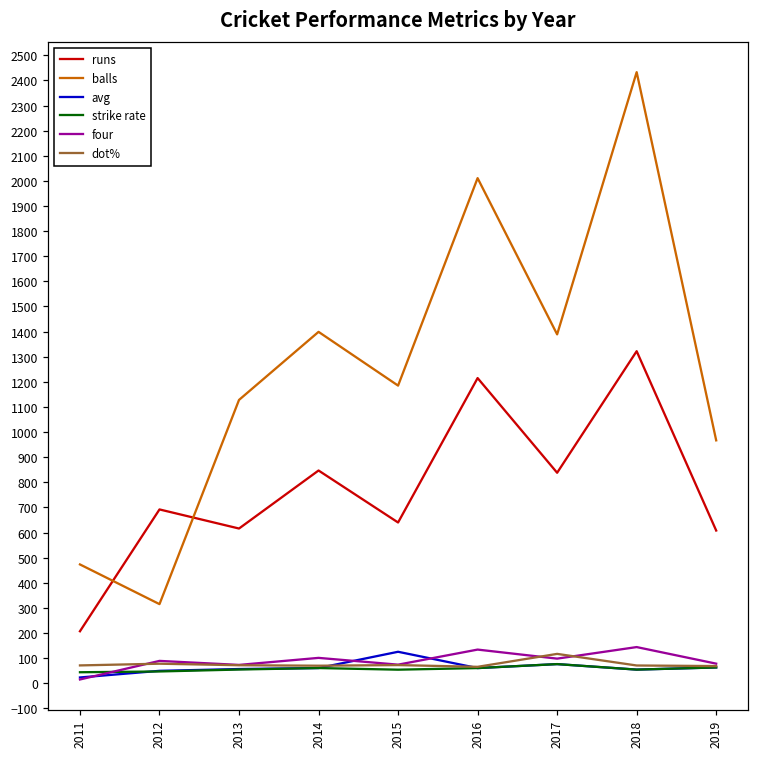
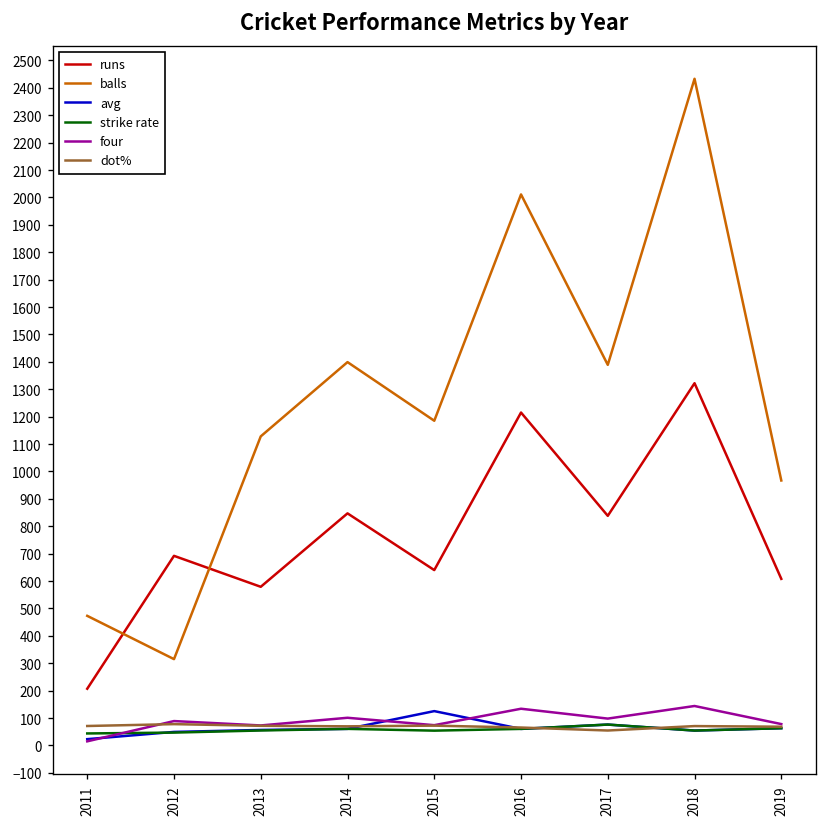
runs, 2013: 620 -> 580
dot%, 2017: 120 -> 50
